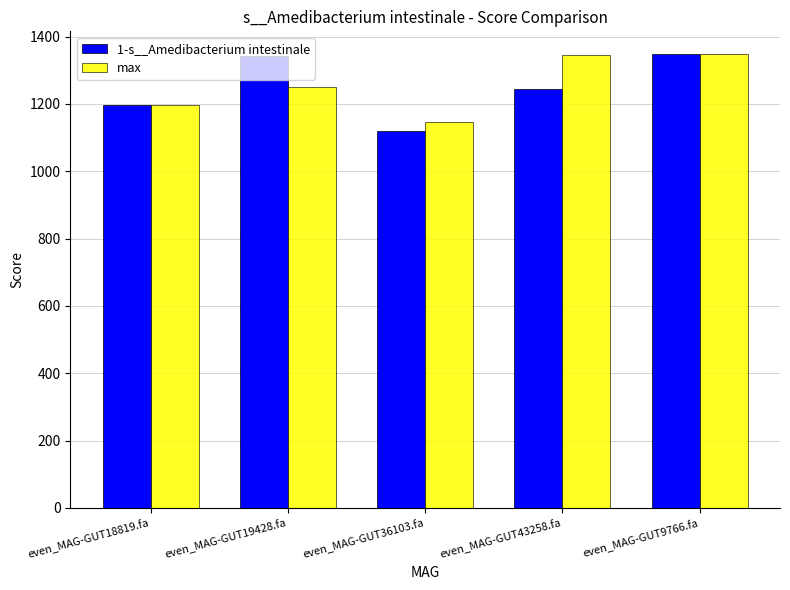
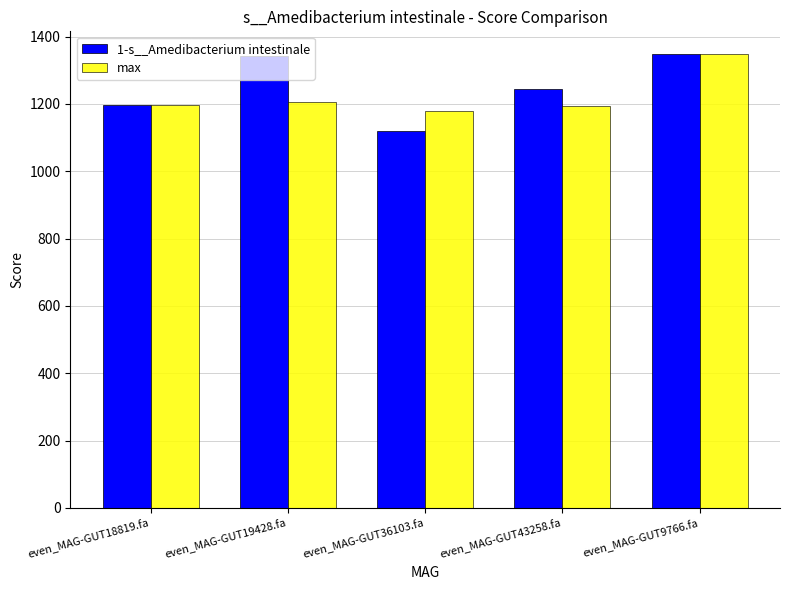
max, even_MAG-GUT19428.fa: 1250 -> 1200
max, even_MAG-GUT36103.fa: 1150 -> 1180
max, even_MAG-GUT43258.fa: 1340 -> 1190
